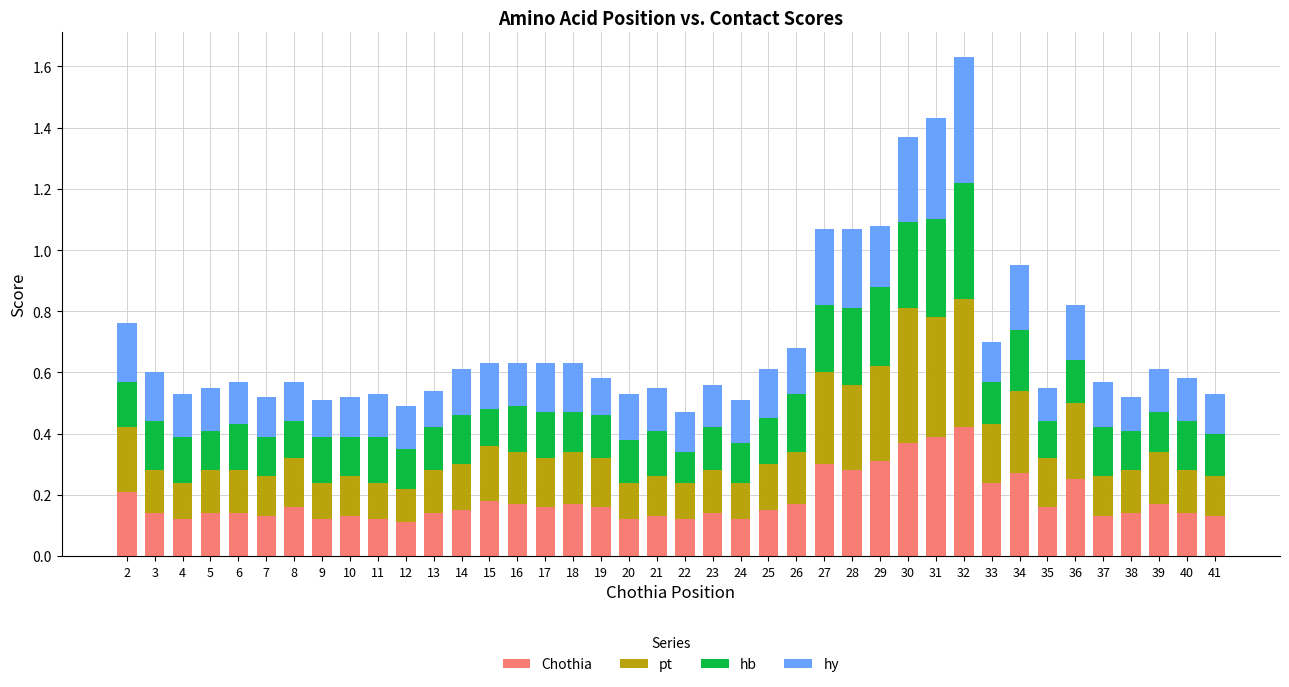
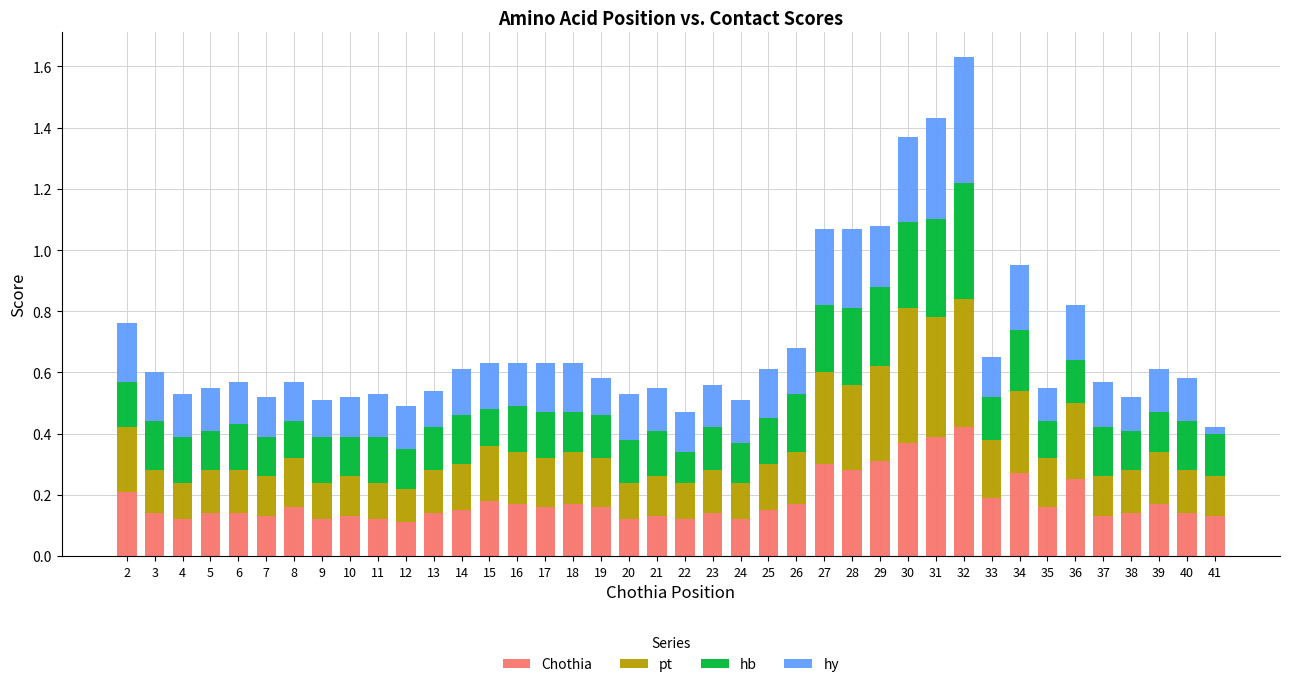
Chothia, 33: 0.24 -> 0.19
hy, 41: 0.13 -> 0.02
